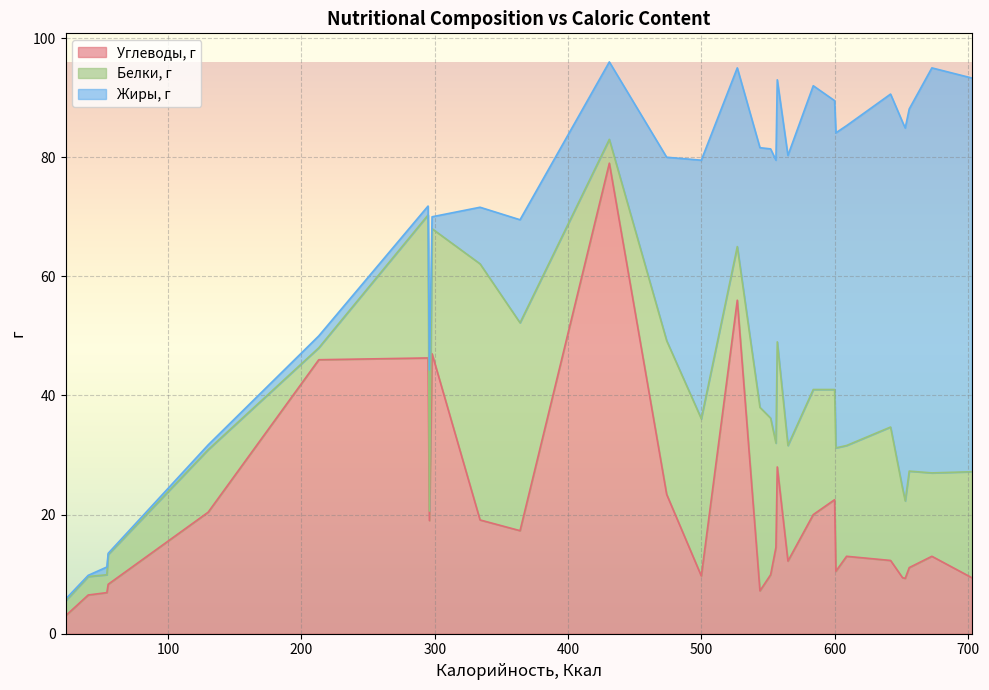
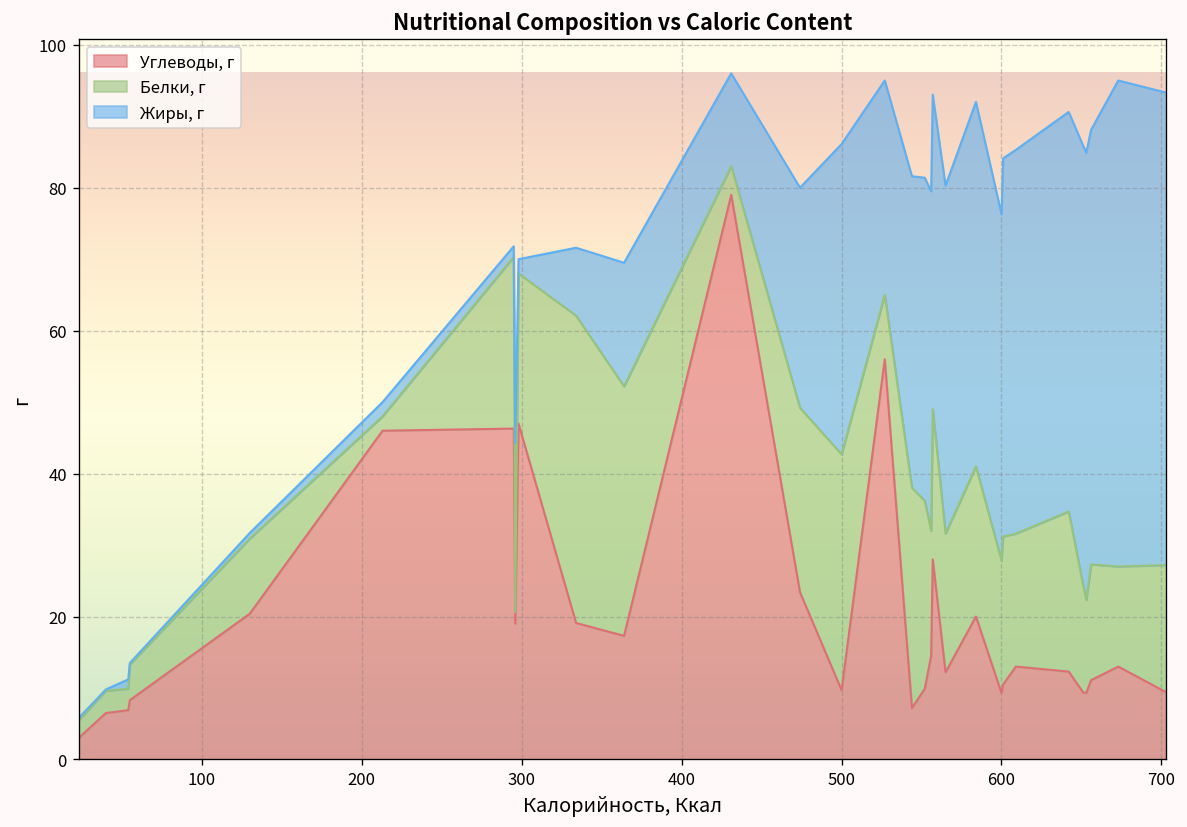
Белки, г, 500: 26 -> 33
Углеводы, г, 600: 23 -> 9
